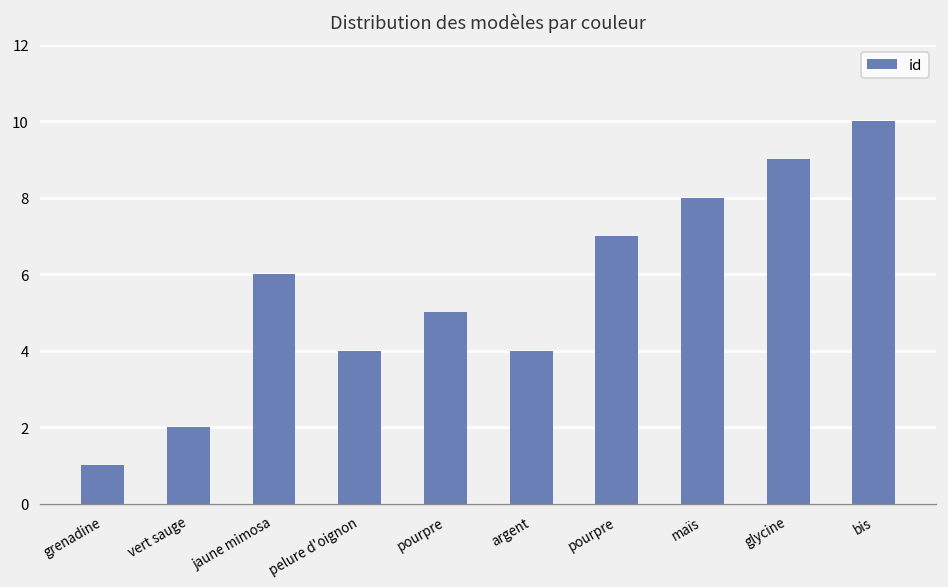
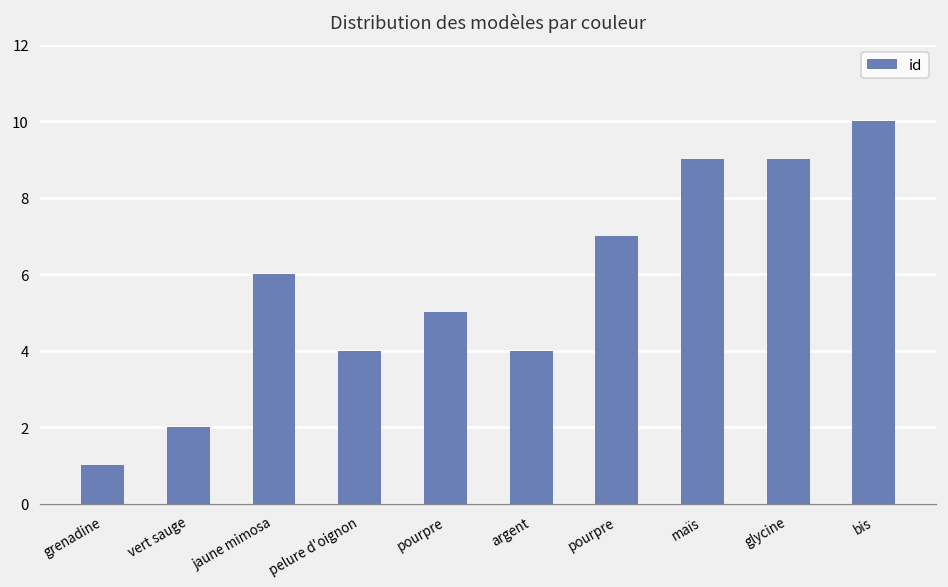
maïs: 8 -> 9
